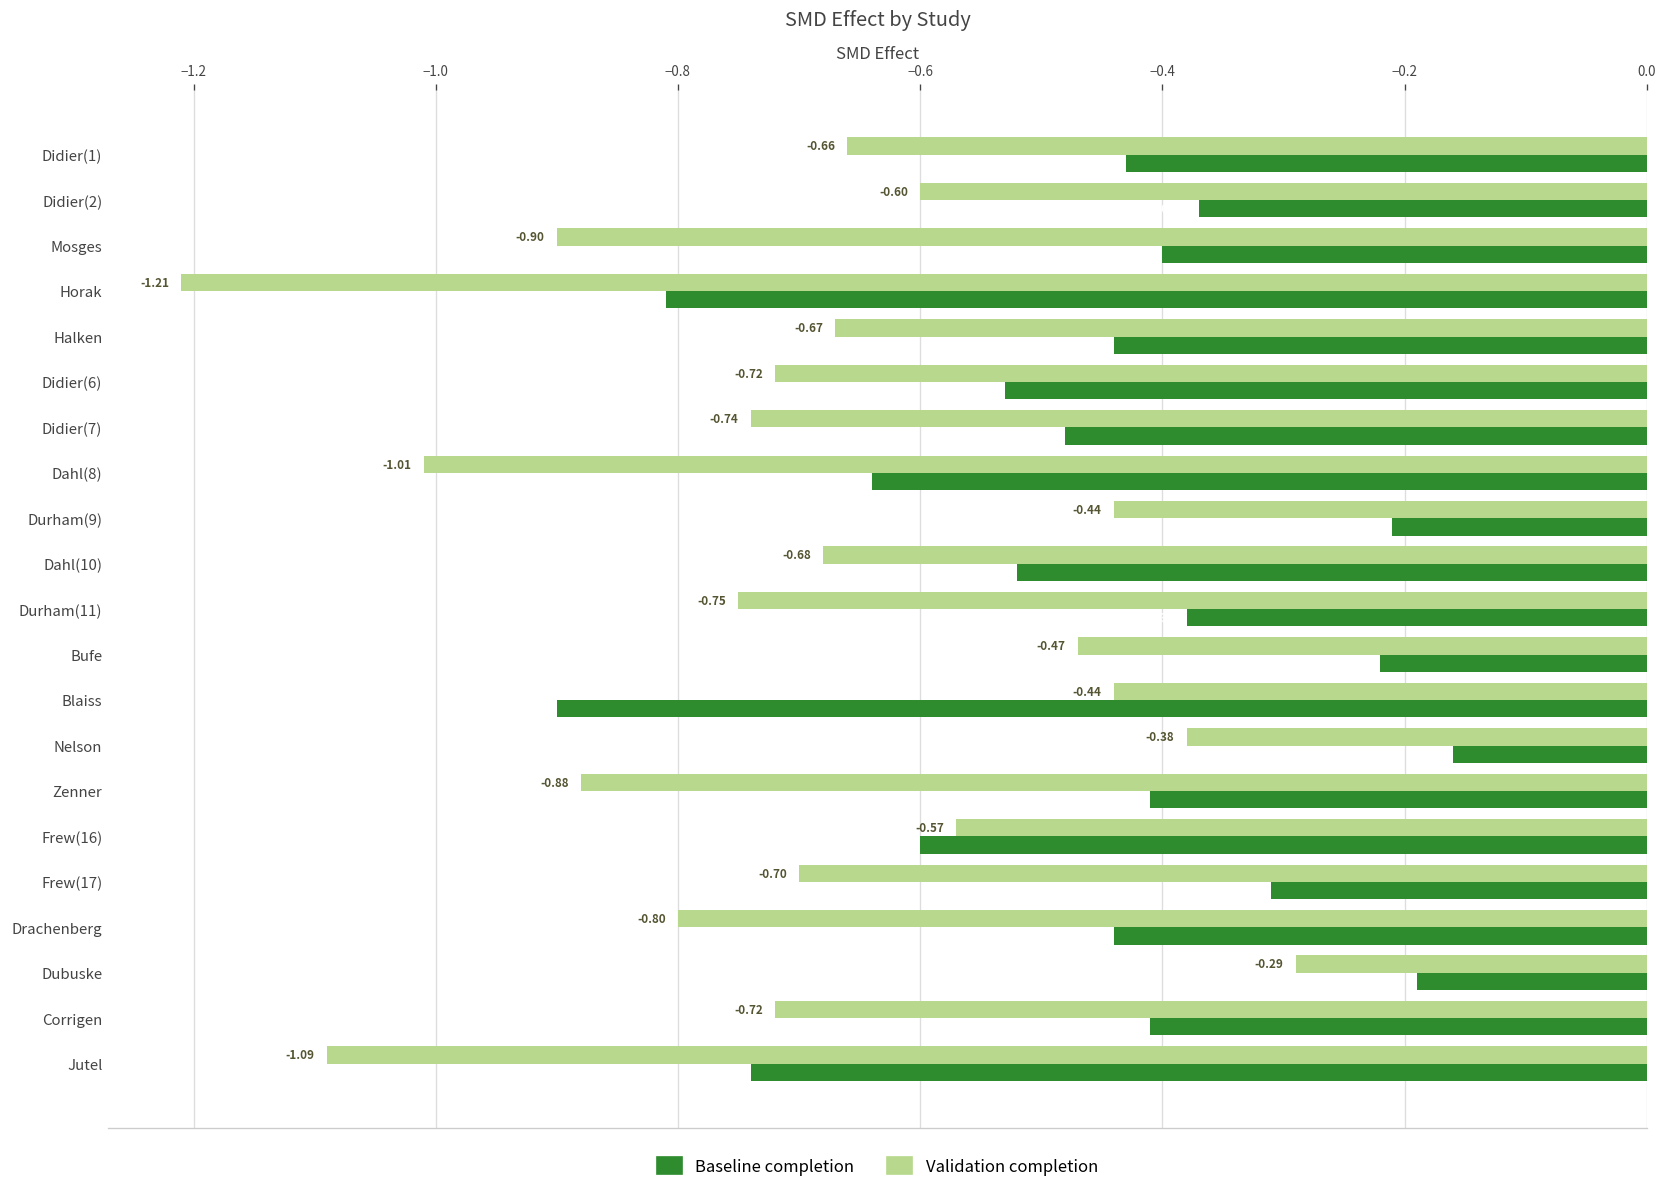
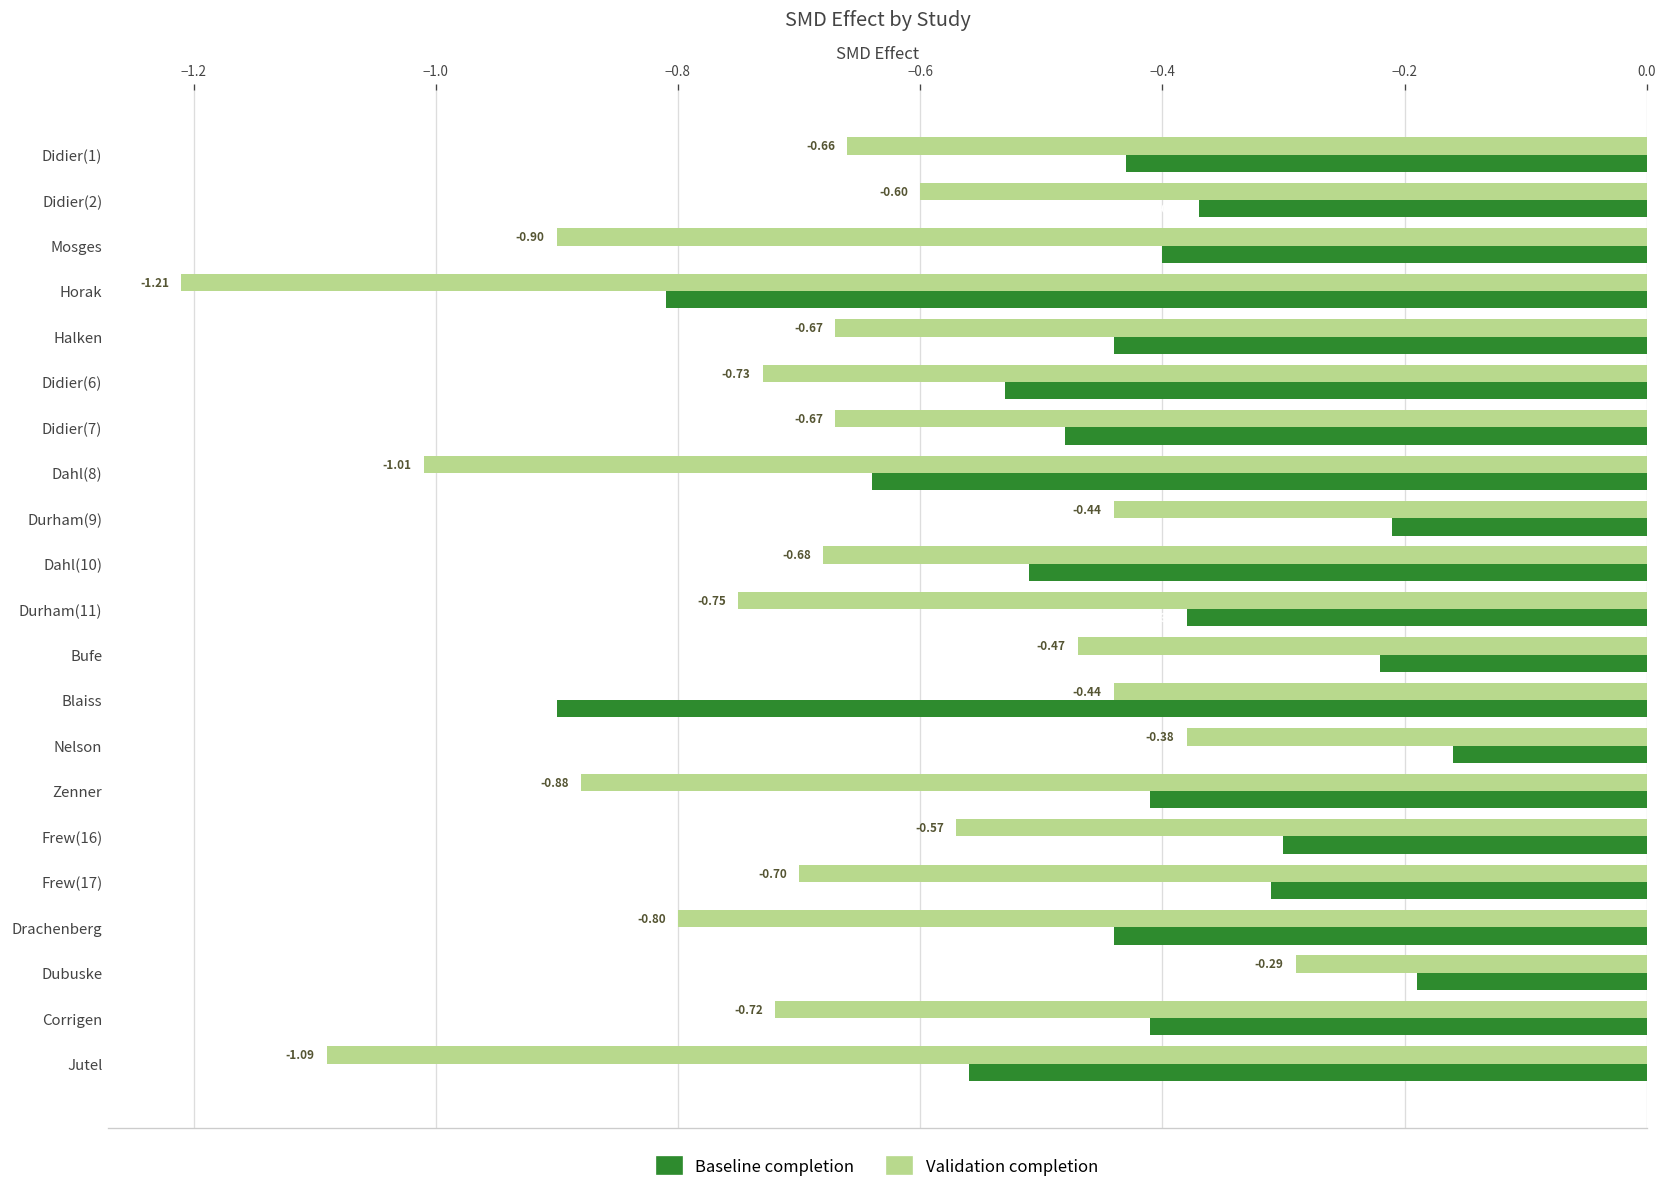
Validation completion, Didier(6): -0.72 -> -0.73
Validation completion, Didier(7): -0.74 -> -0.67
Baseline completion, Dahl(10): -0.52 -> -0.51
Baseline completion, Frew(16): -0.6 -> -0.3
Baseline completion, Jutel: -0.74 -> -0.56
